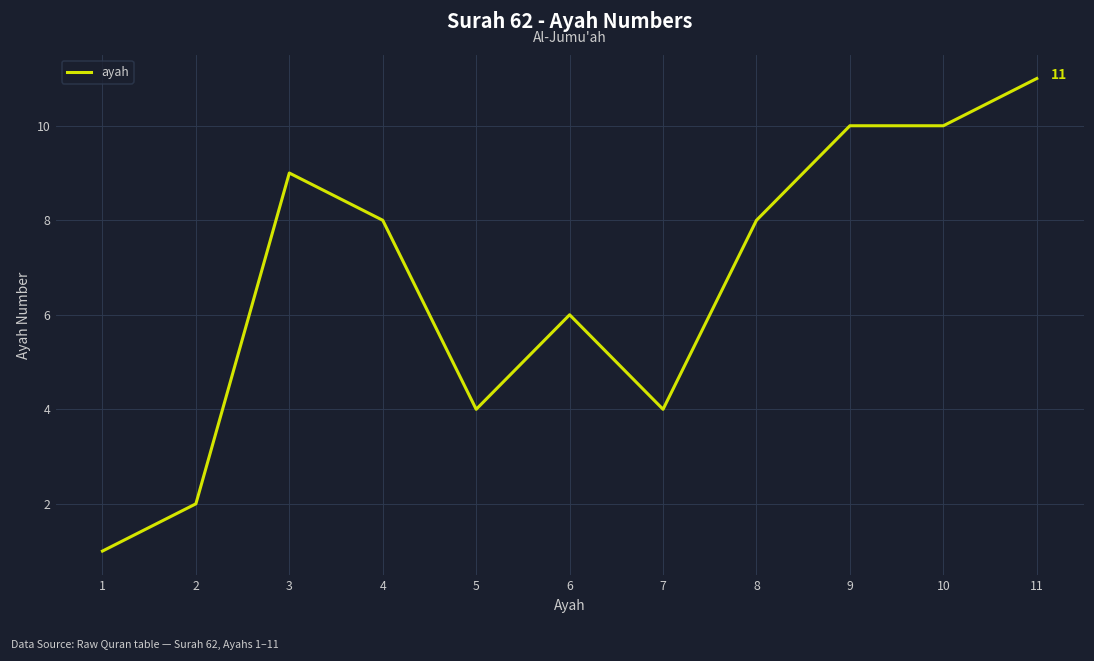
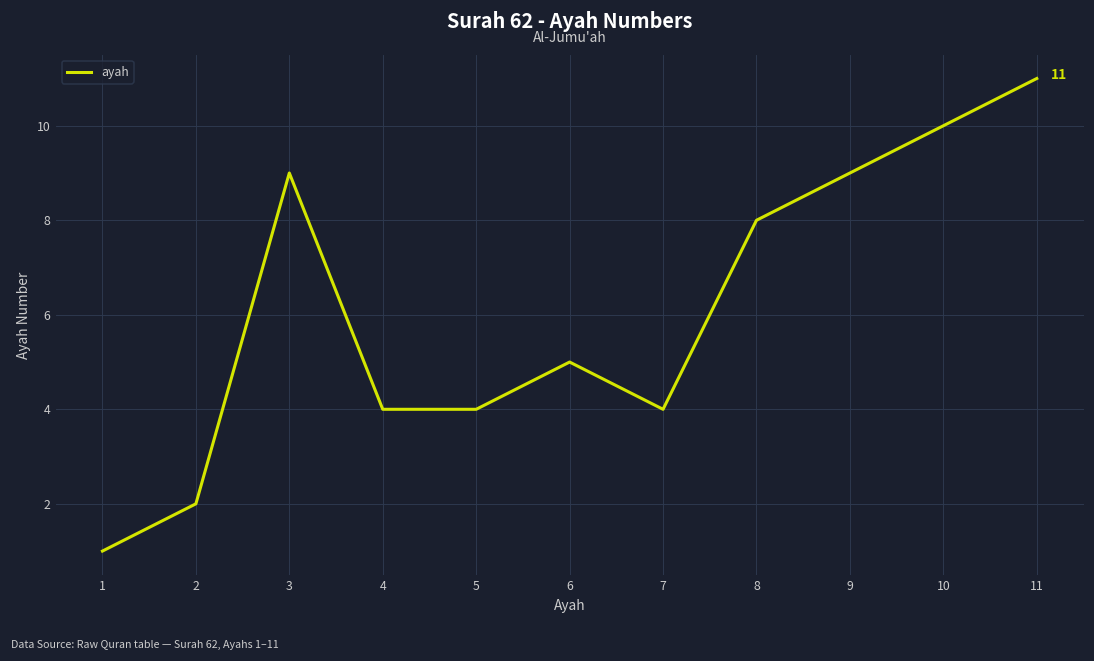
4: 8 -> 4
6: 6 -> 5
9: 10 -> 9
